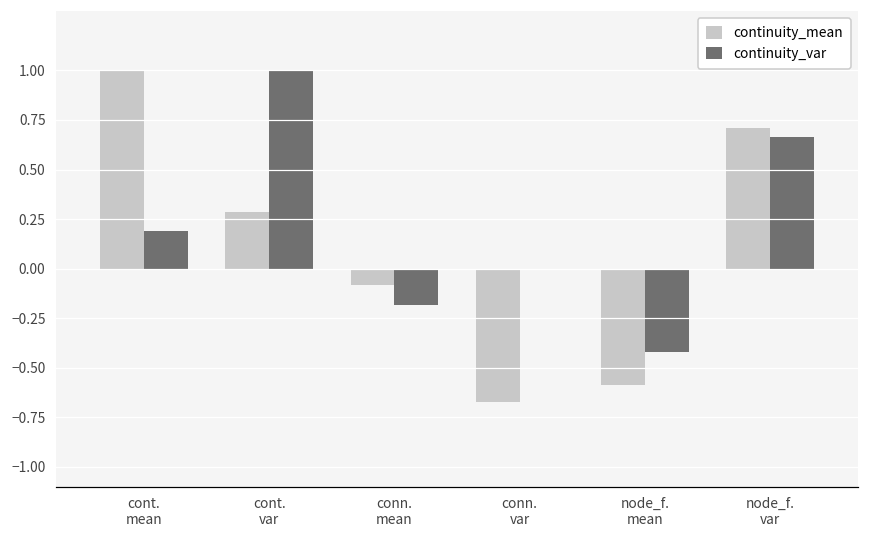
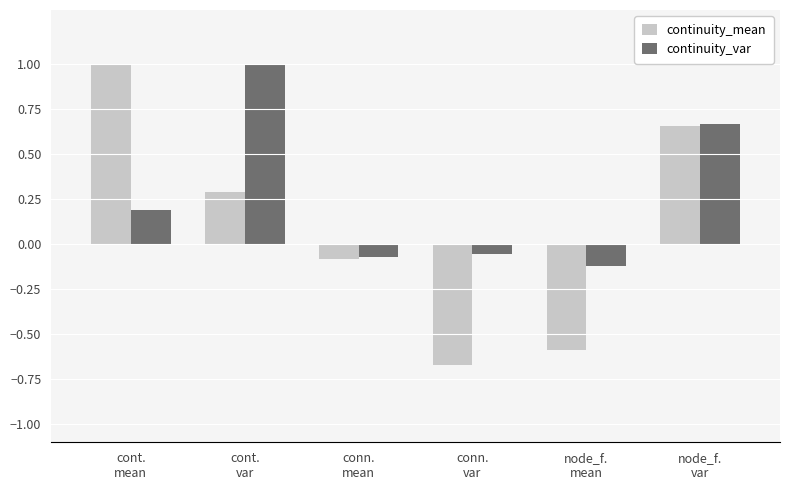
continuity_var, conn. mean: -0.18 -> -0.07
continuity_var, conn. var: -0.01 -> -0.06
continuity_var, node_f. mean: -0.42 -> -0.12
continuity_mean, node_f. var: 0.71 -> 0.66
